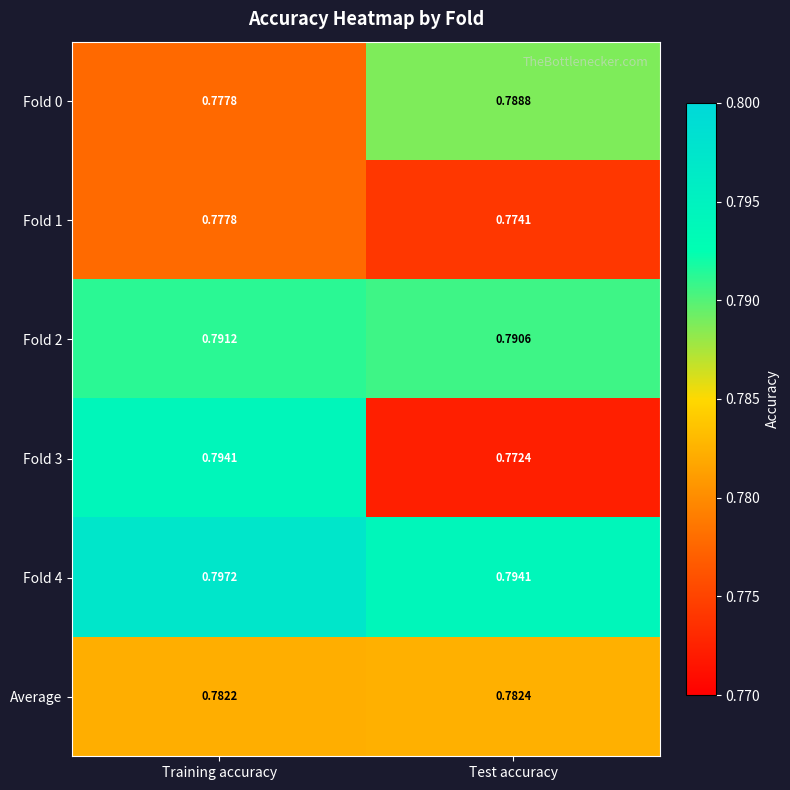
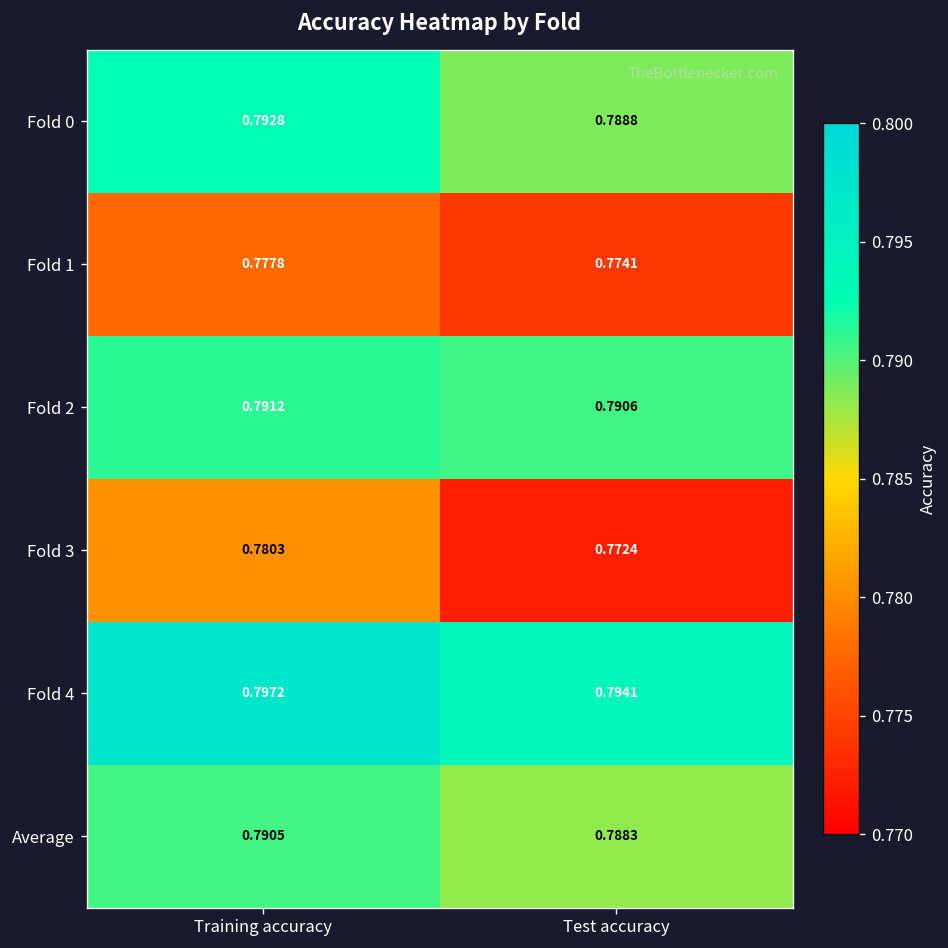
Fold 0, Training accuracy: 0.7778 -> 0.7928
Fold 3, Training accuracy: 0.7941 -> 0.7803
Average, Training accuracy: 0.7822 -> 0.7905
Average, Test accuracy: 0.7824 -> 0.7883
